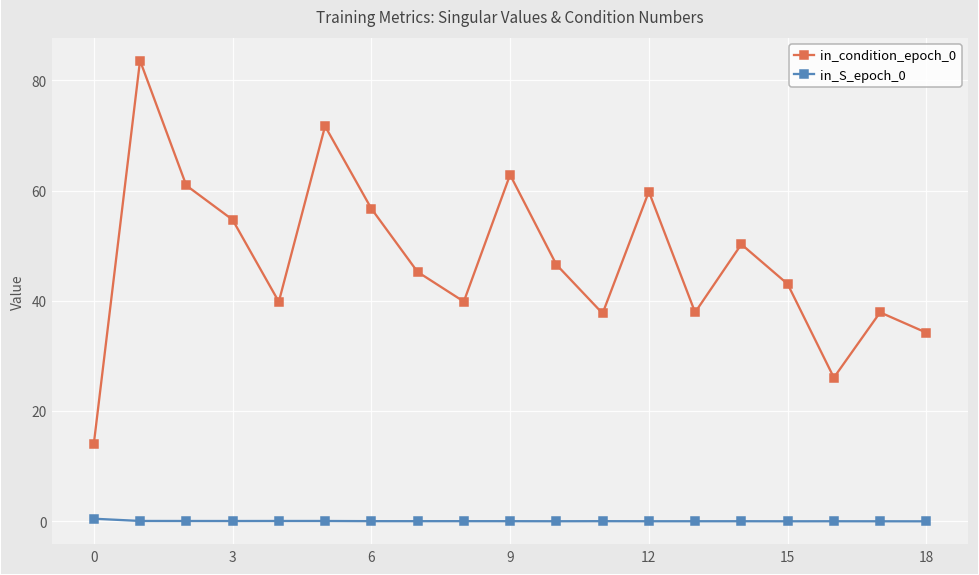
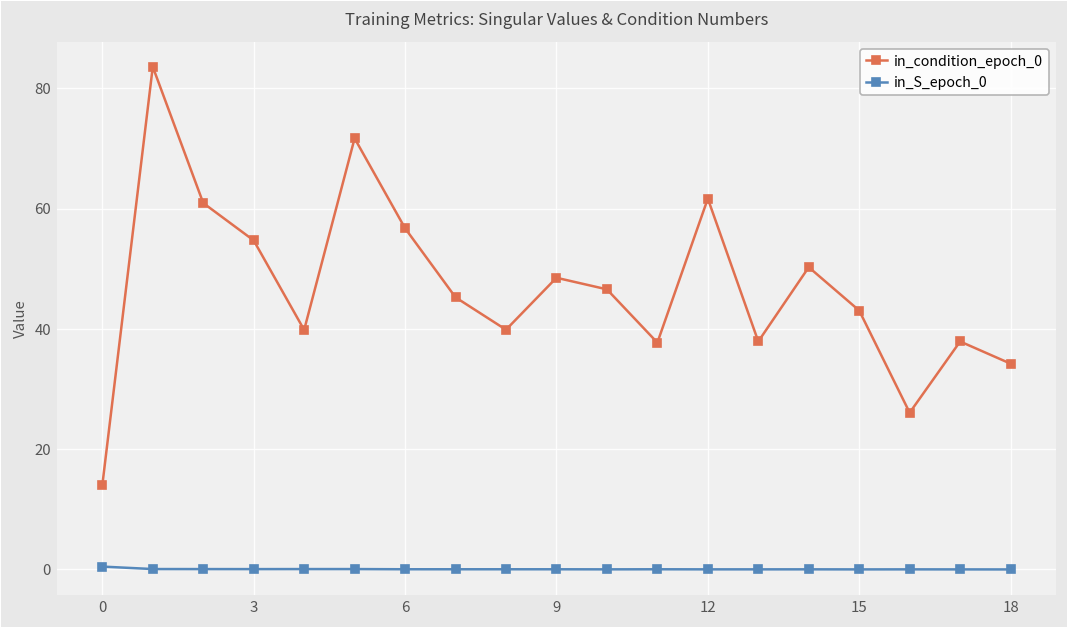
in_condition_epoch_0, 9: 63 -> 49
in_condition_epoch_0, 12: 60 -> 62
